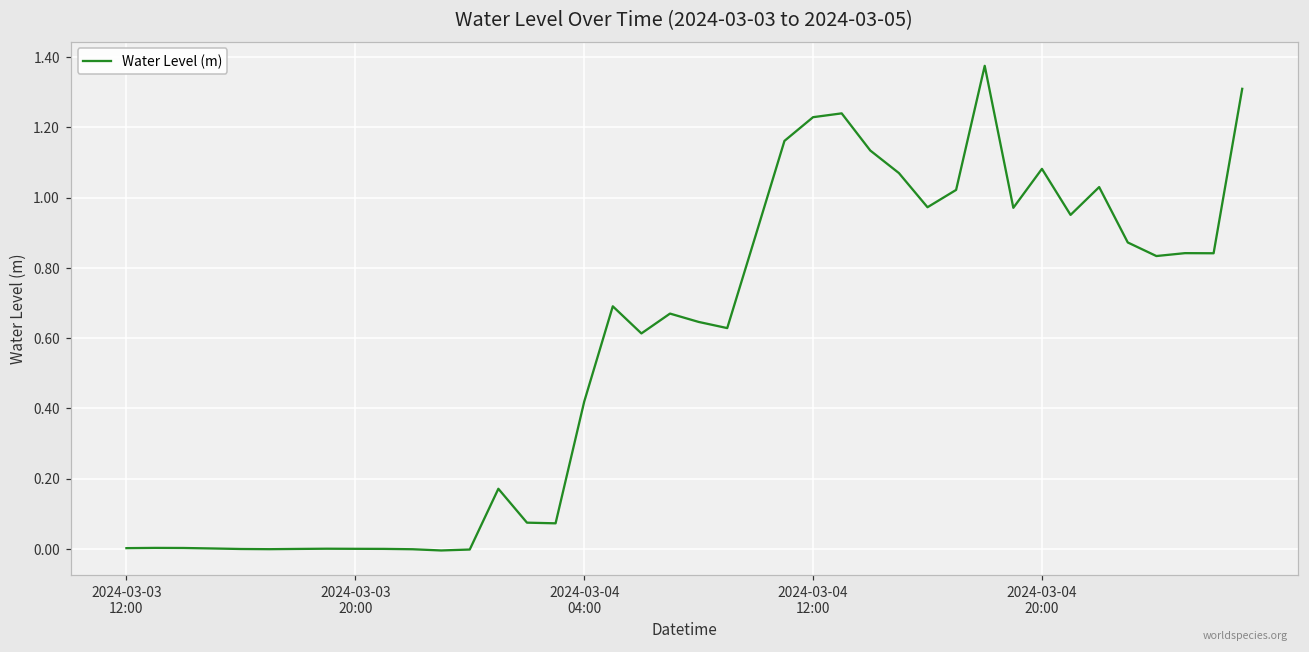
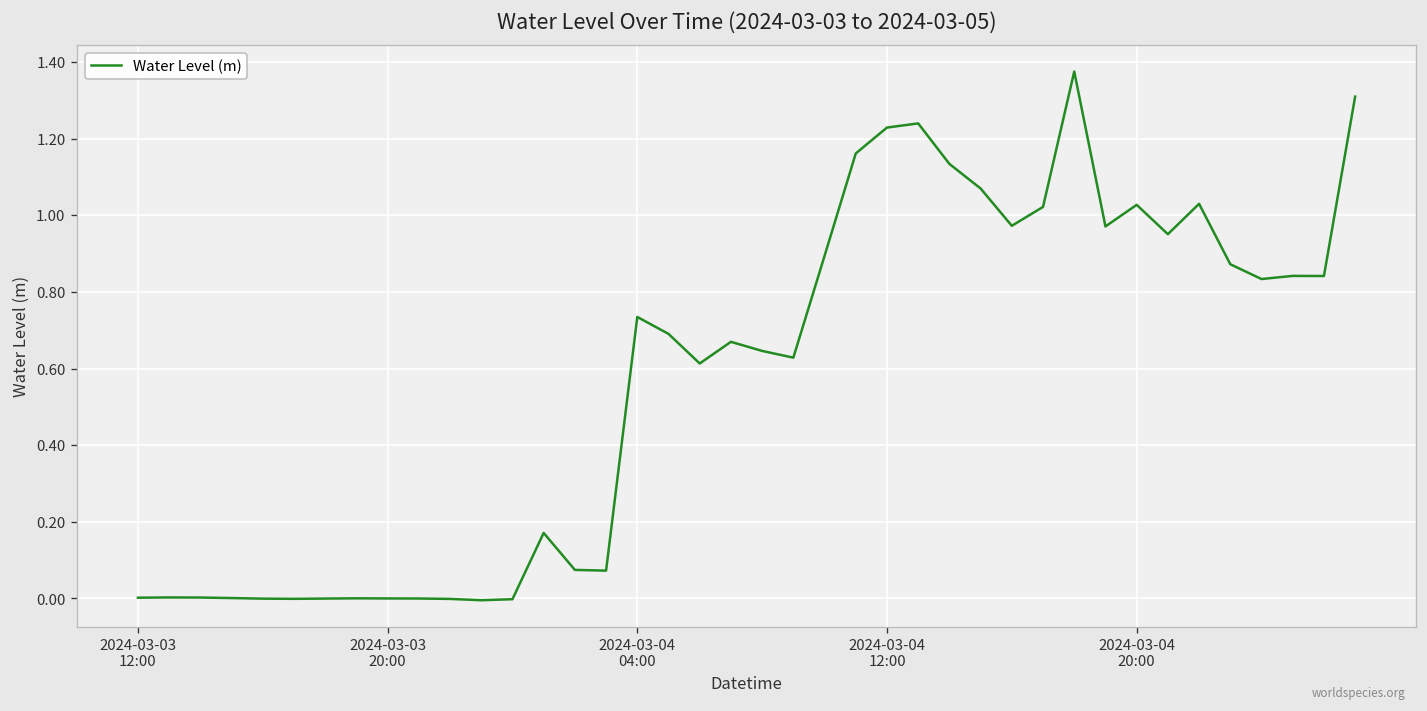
2024-03-04 04:00: 0.42 -> 0.73
2024-03-04 20:00: 1.08 -> 1.03
